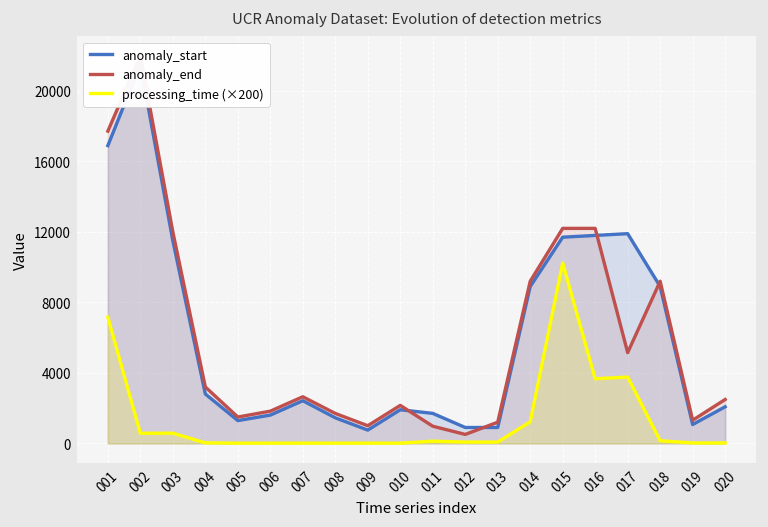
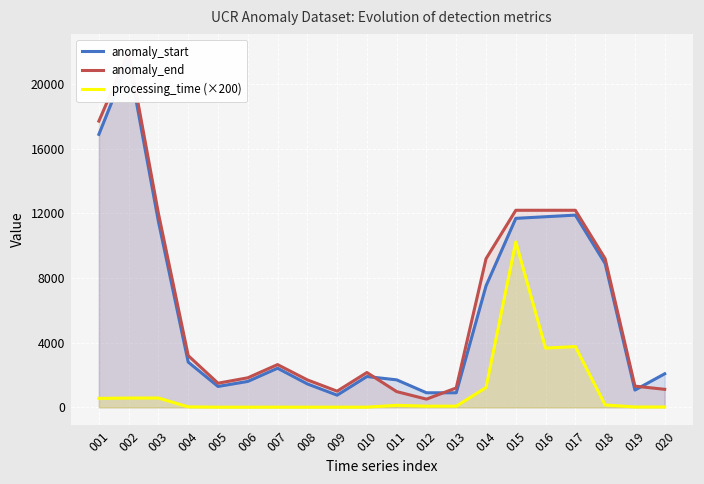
processing_time (×200), 001: 7200 -> 600
anomaly_start, 014: 8900 -> 7500
anomaly_end, 017: 5100 -> 12200
anomaly_end, 020: 2500 -> 1100
